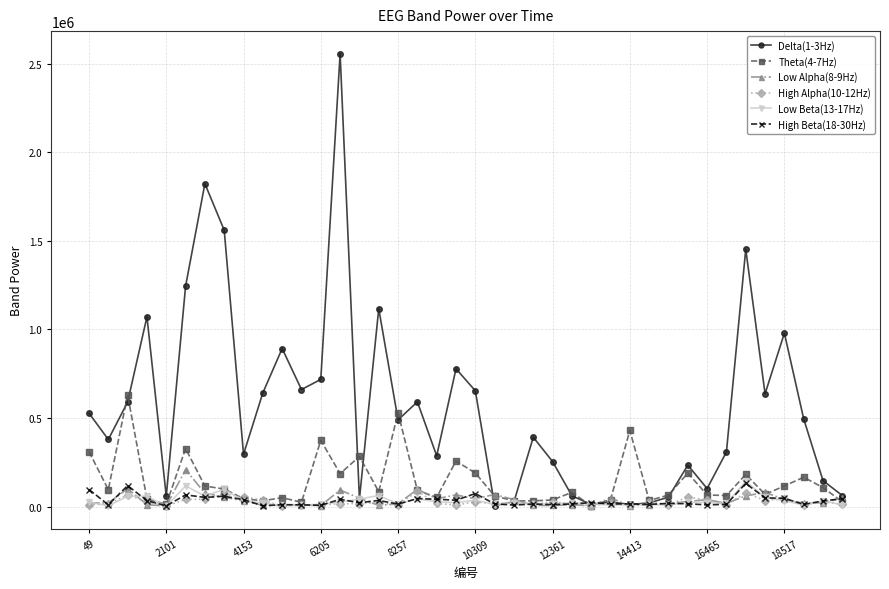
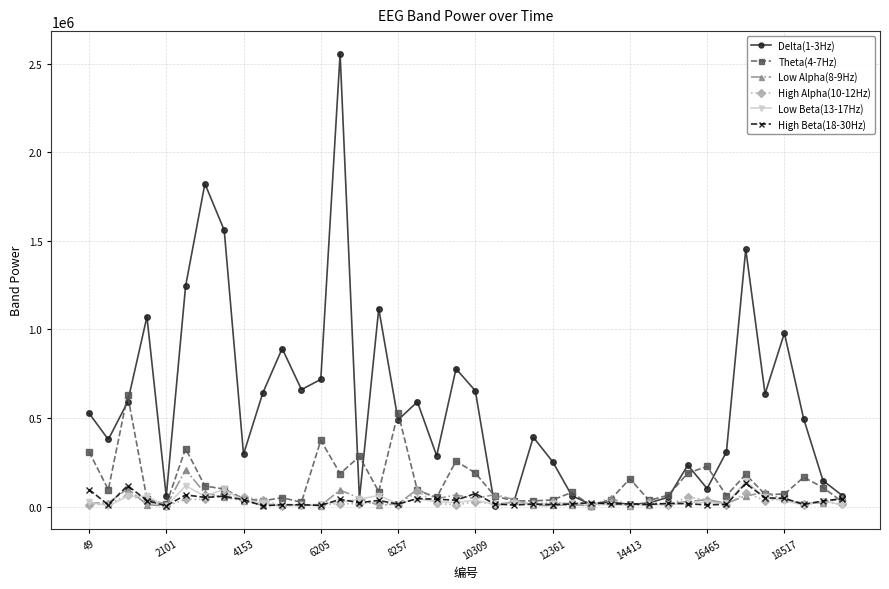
Theta(4-7Hz), 14413: 430000 -> 160000
Theta(4-7Hz), 16465: 70000 -> 230000
Theta(4-7Hz), 18517: 120000 -> 70000
